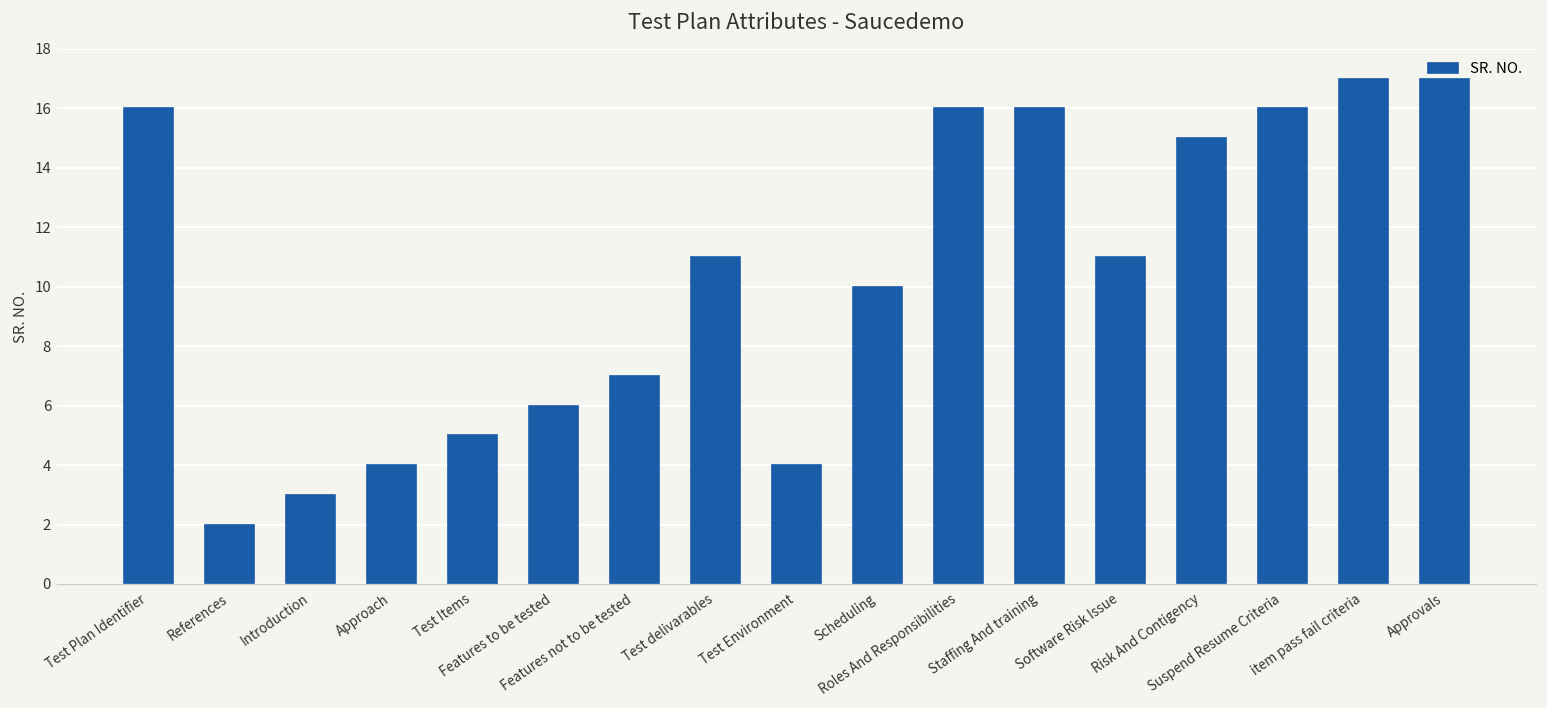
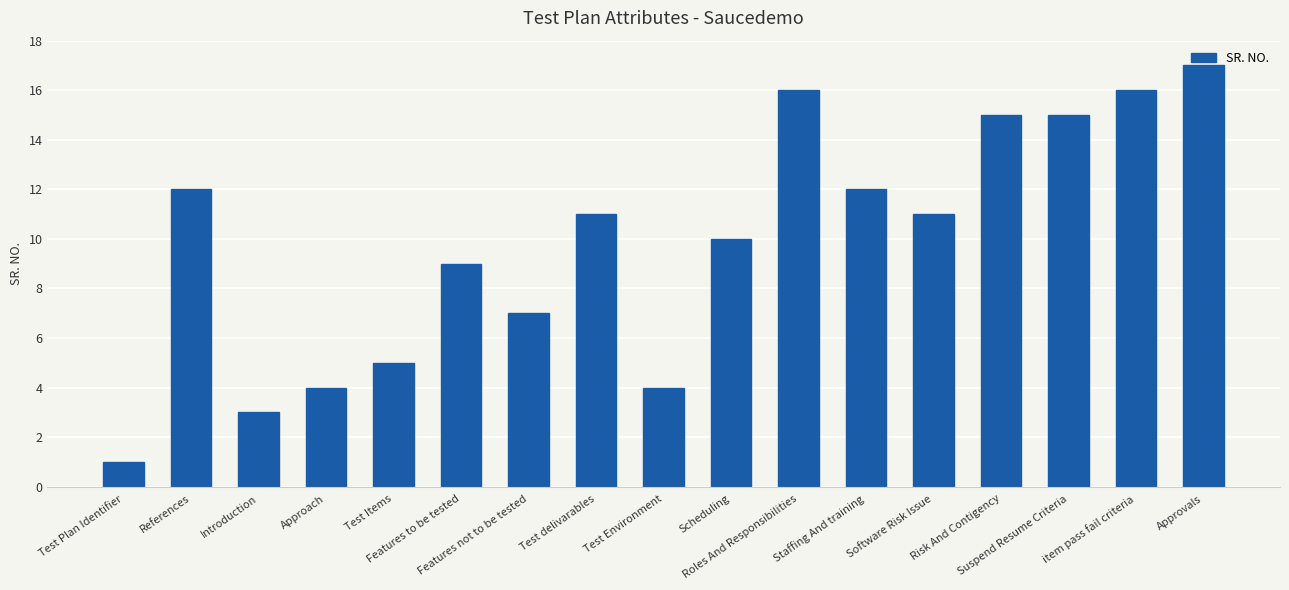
Test Plan Identifier: 16 -> 1
References: 2 -> 12
Features to be tested: 6 -> 9
Staffing And training: 16 -> 12
Suspend Resume Criteria: 16 -> 15
item pass fail criteria: 17 -> 16
